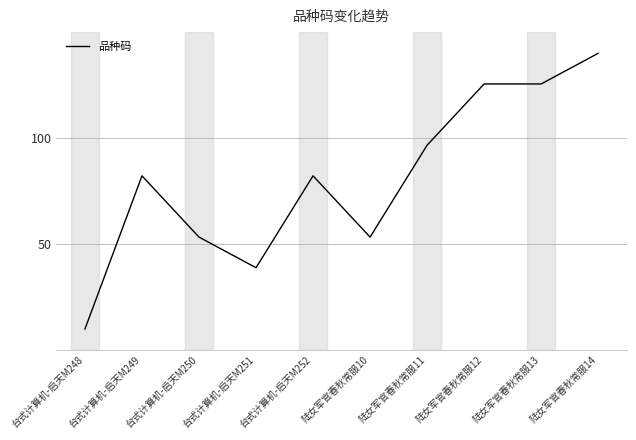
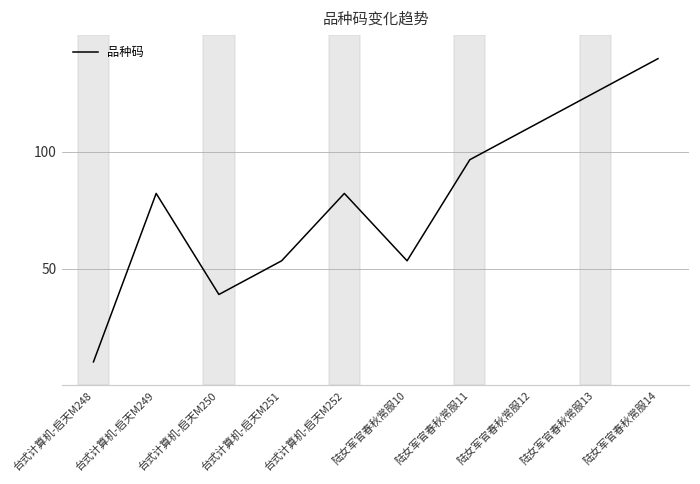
台式计算机-启天M250: 53 -> 39
台式计算机-启天M251: 39 -> 53
陆女军官春秋常服12: 126 -> 111
